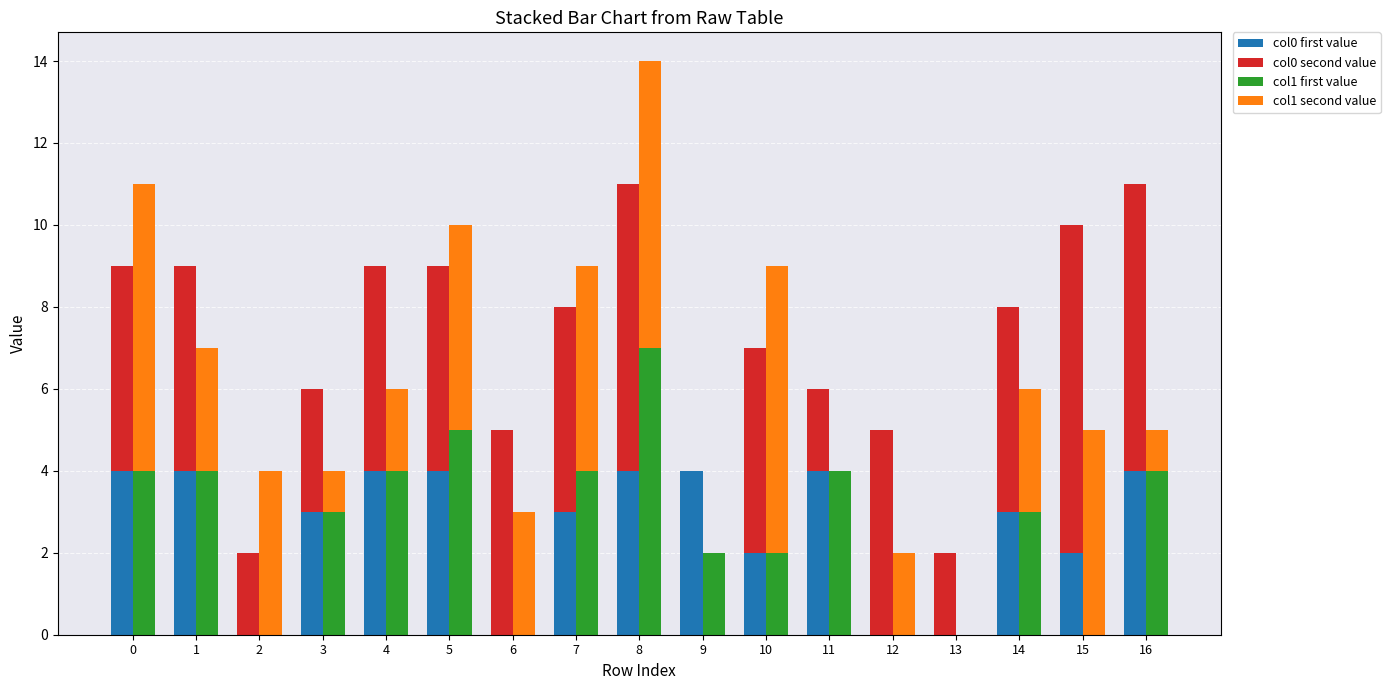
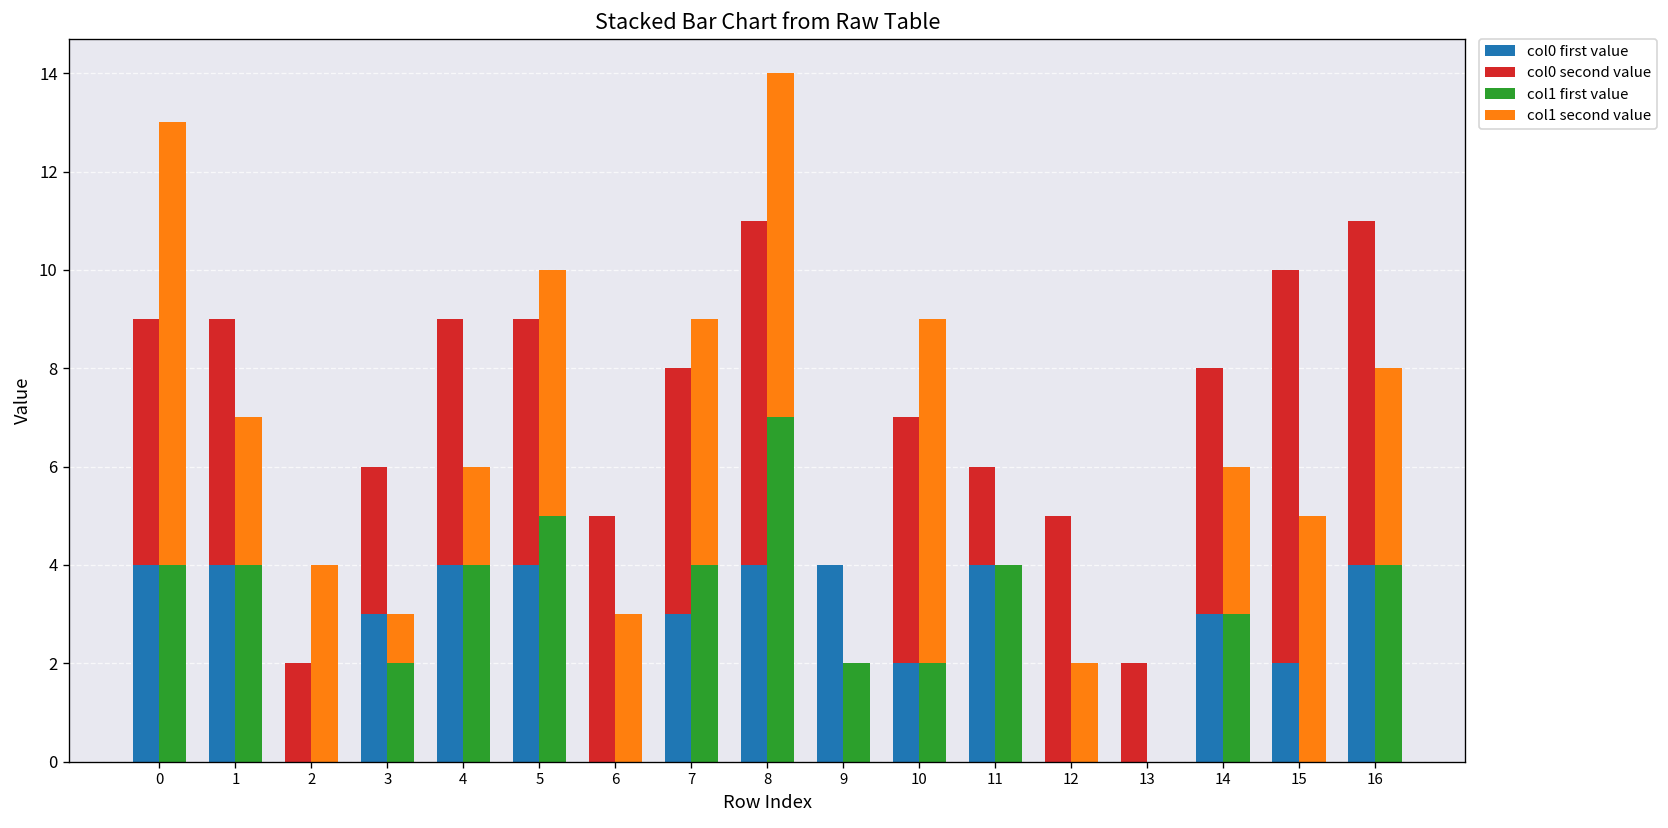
col1 second value, 0: 7 -> 9
col1 first value, 3: 3 -> 2
col1 second value, 16: 1 -> 4
